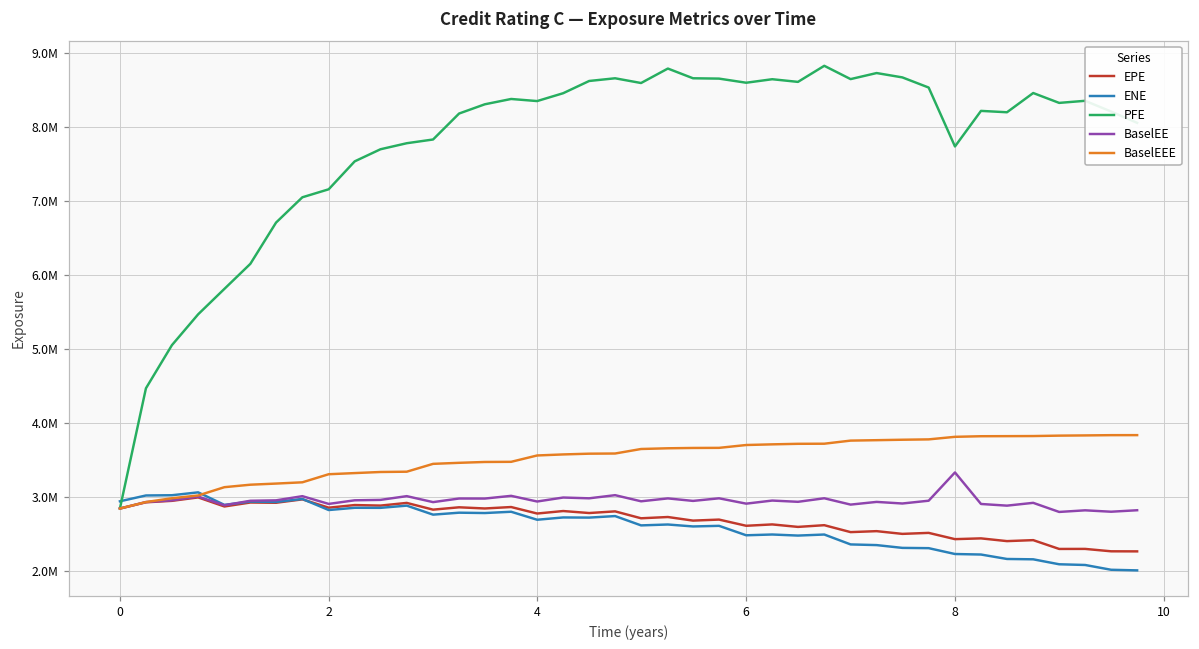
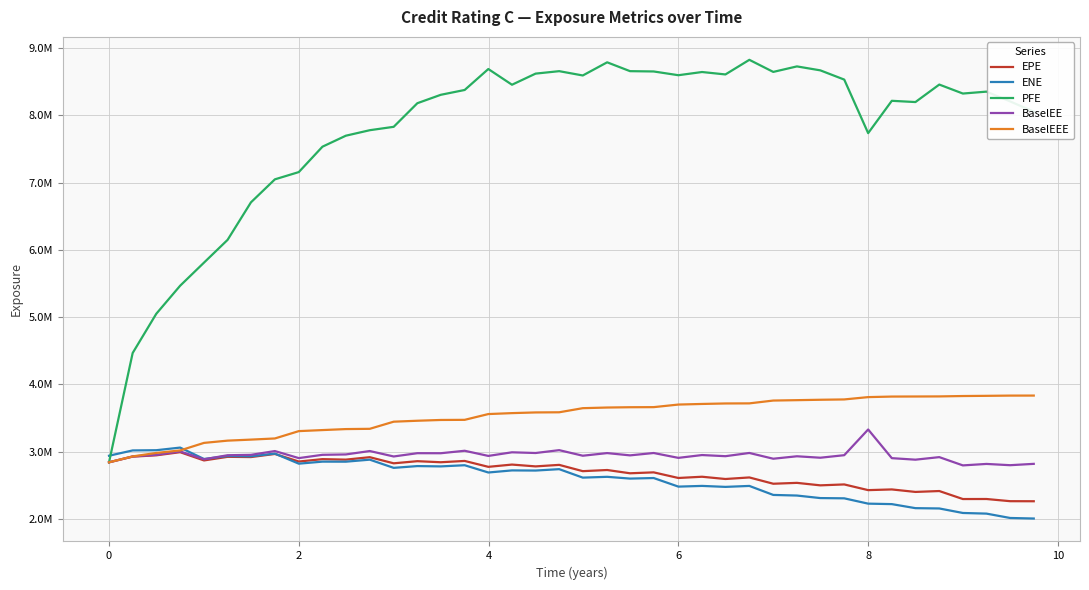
PFE, 4: 8400000 -> 8700000
